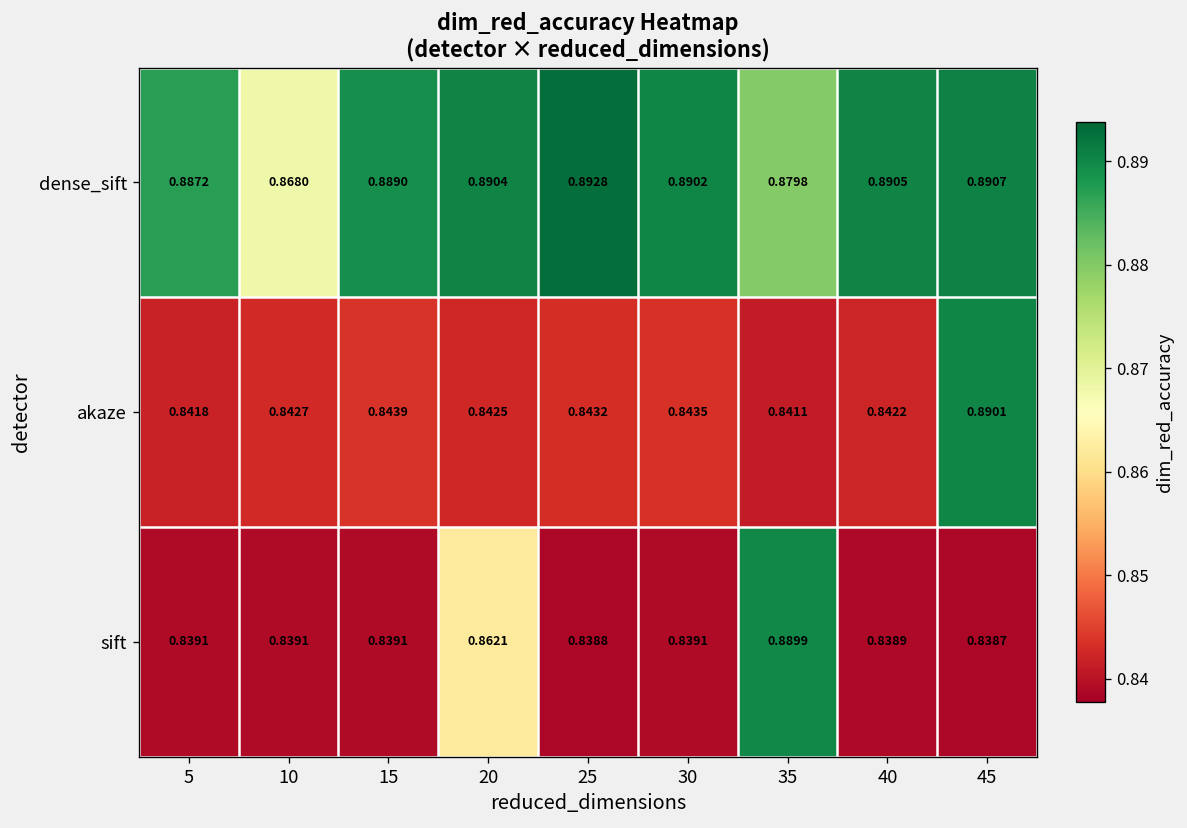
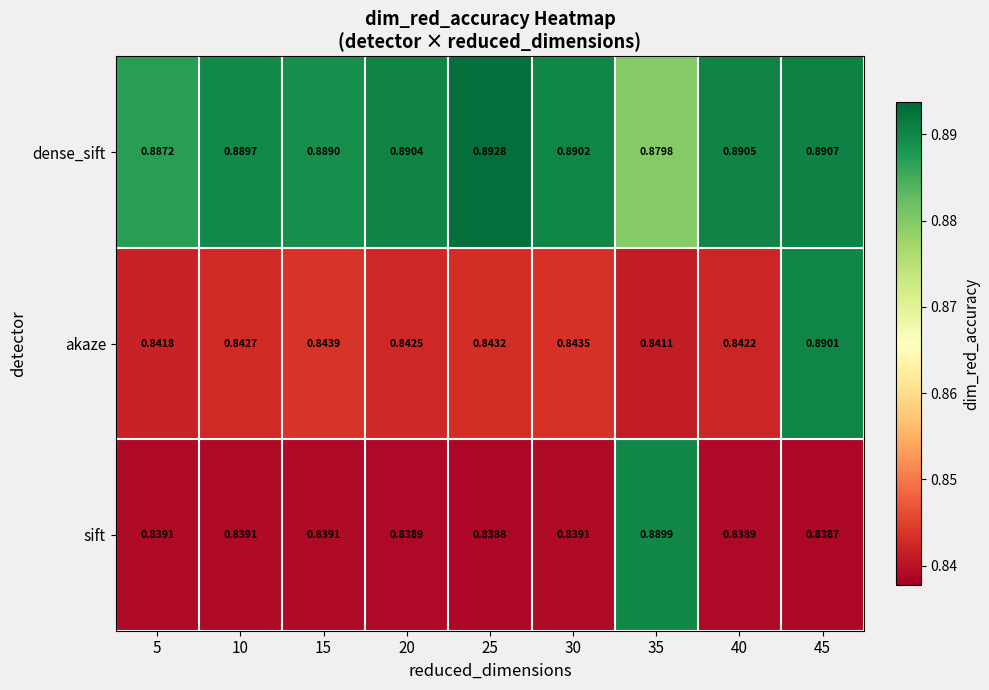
dense_sift, 10: 0.8680 -> 0.8897
sift, 20: 0.8621 -> 0.8389
